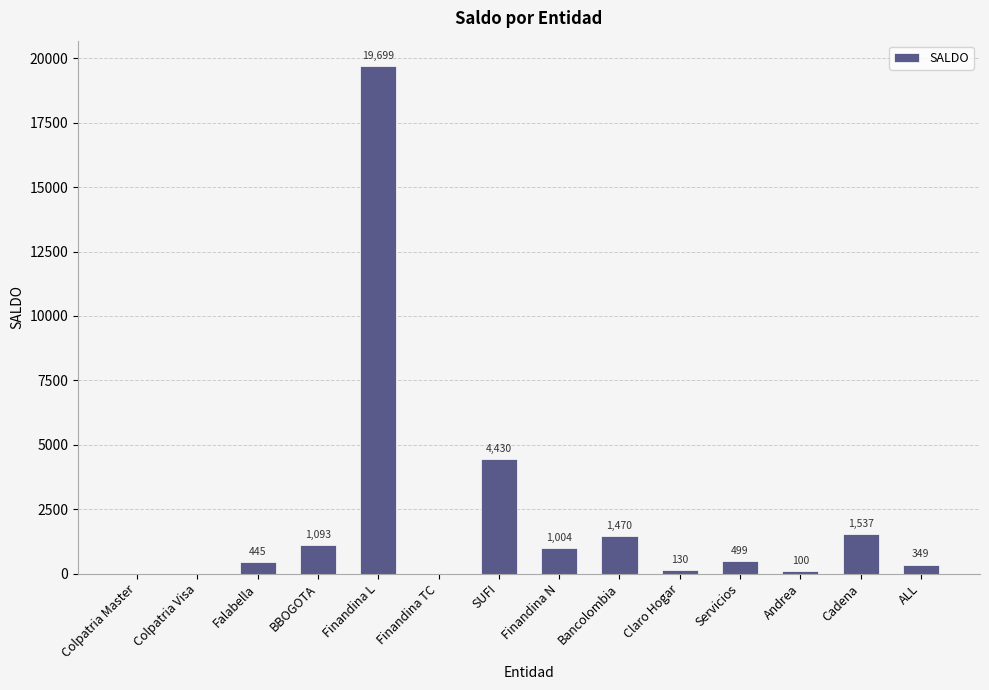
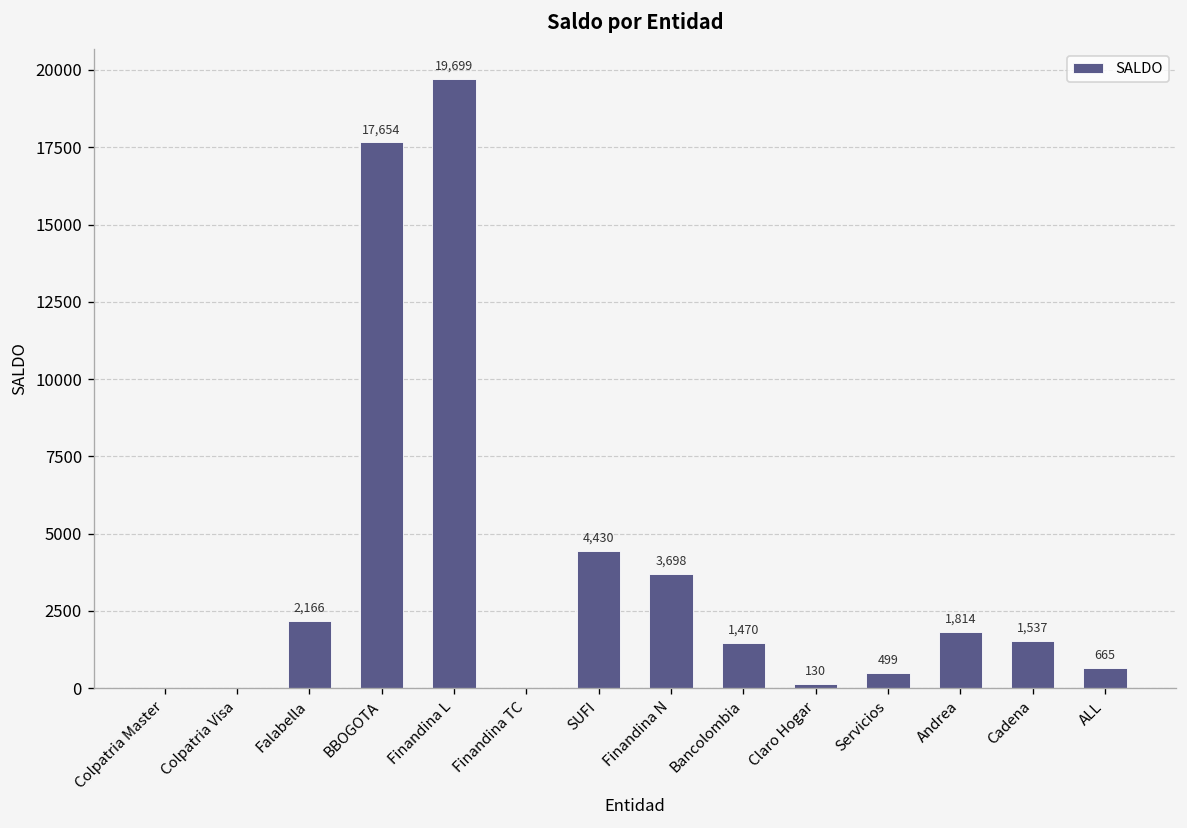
Falabella: 445 -> 2,166
BBOGOTA: 1,093 -> 17,654
Finandina N: 1,004 -> 3,698
Andrea: 100 -> 1,814
ALL: 349 -> 665
